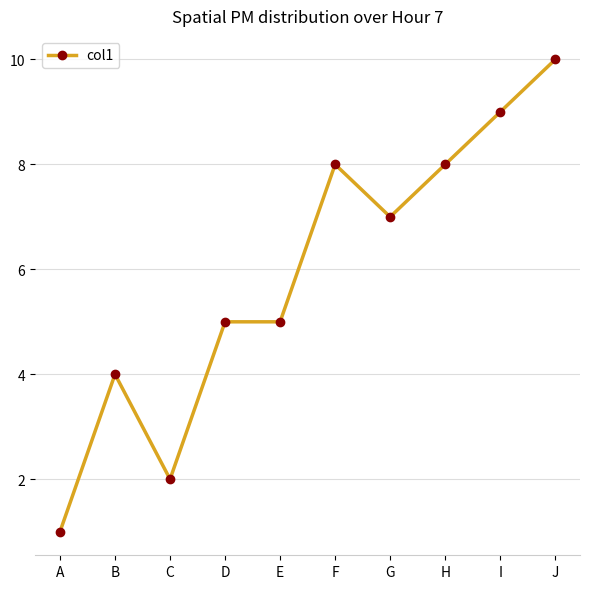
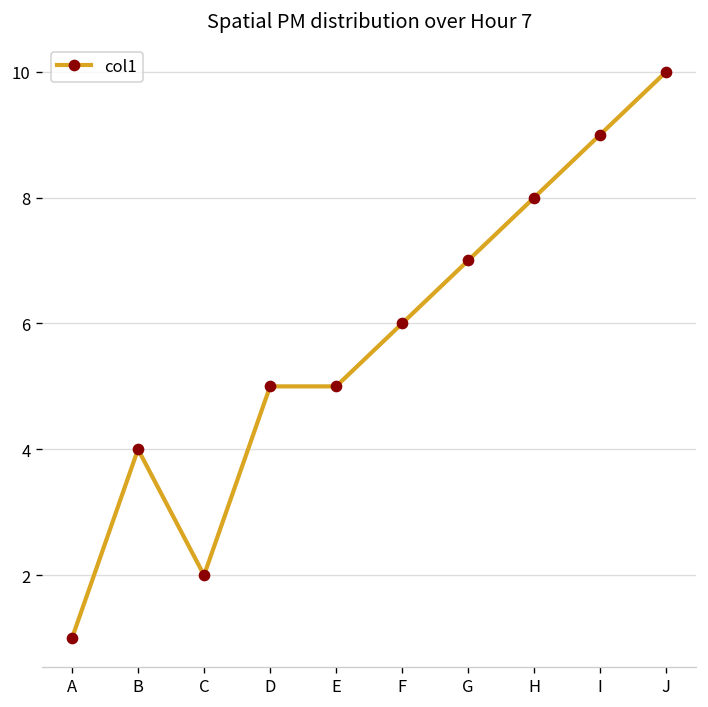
F: 8 -> 6
